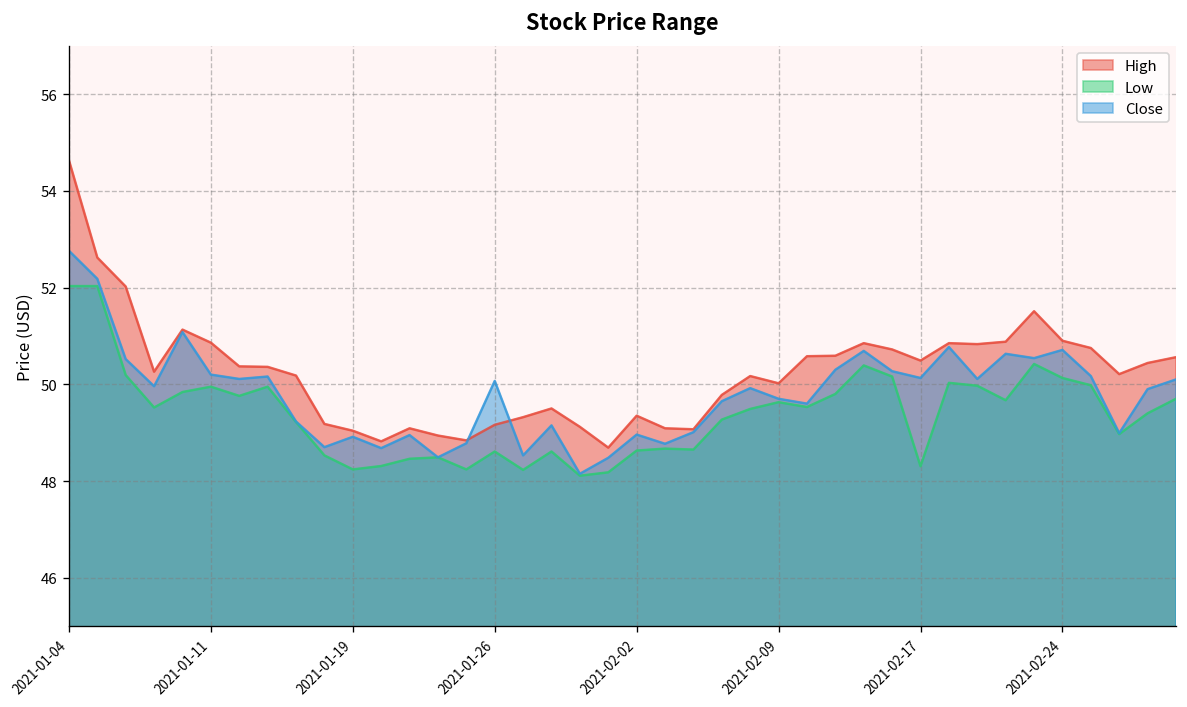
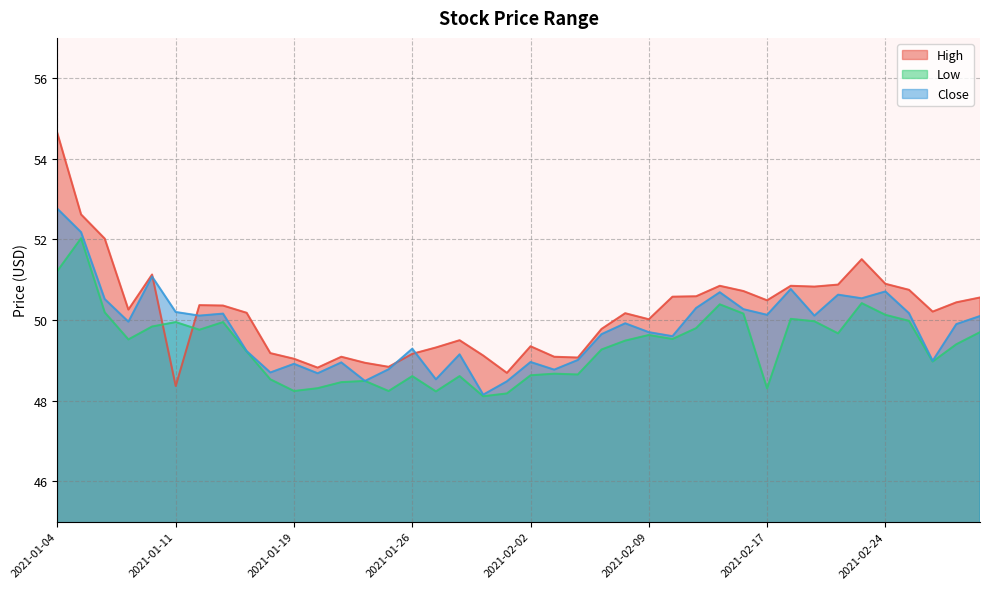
Low, 2021-01-04: 52.0 -> 51.2
High, 2021-01-11: 50.9 -> 48.4
Close, 2021-01-26: 50.1 -> 49.3
